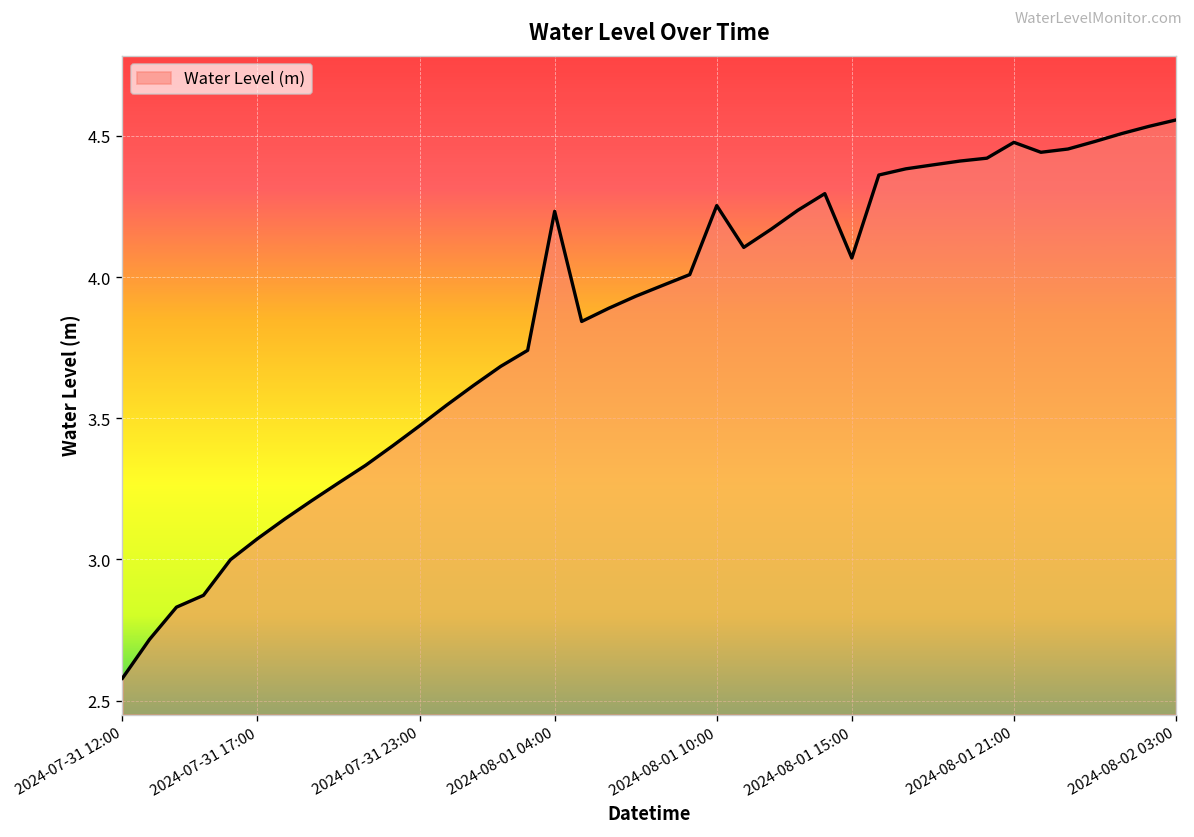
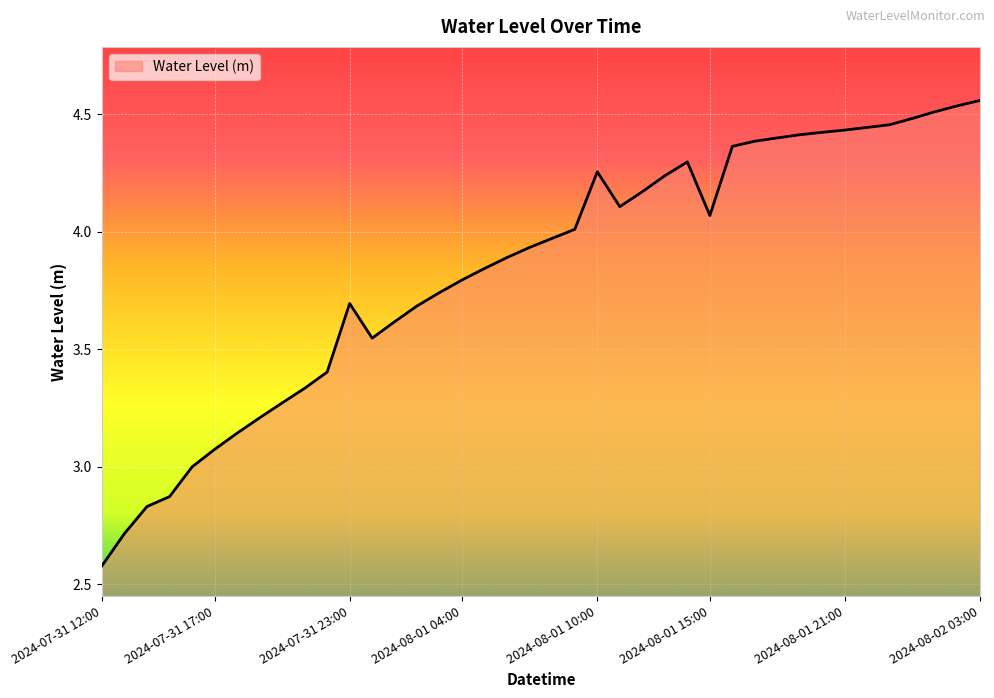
2024-07-31 23:00: 3.47 -> 3.69
2024-08-01 04:00: 4.23 -> 3.79
2024-08-01 21:00: 4.48 -> 4.43
